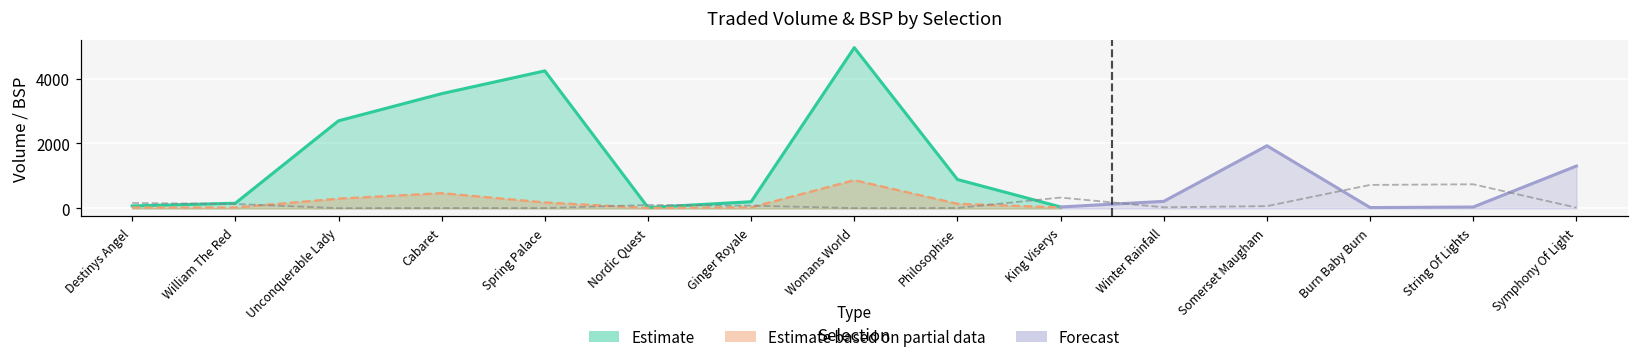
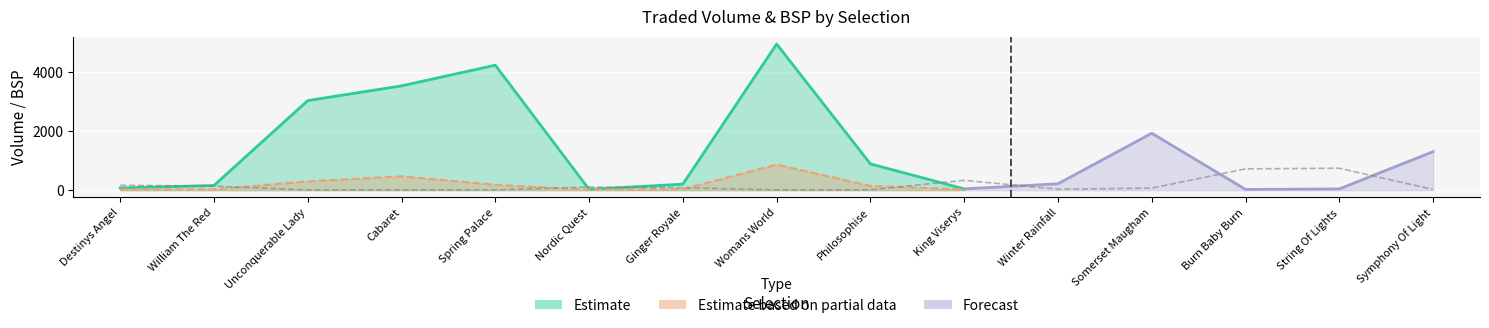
Estimate, Unconquerable Lady: 2700 -> 3000
